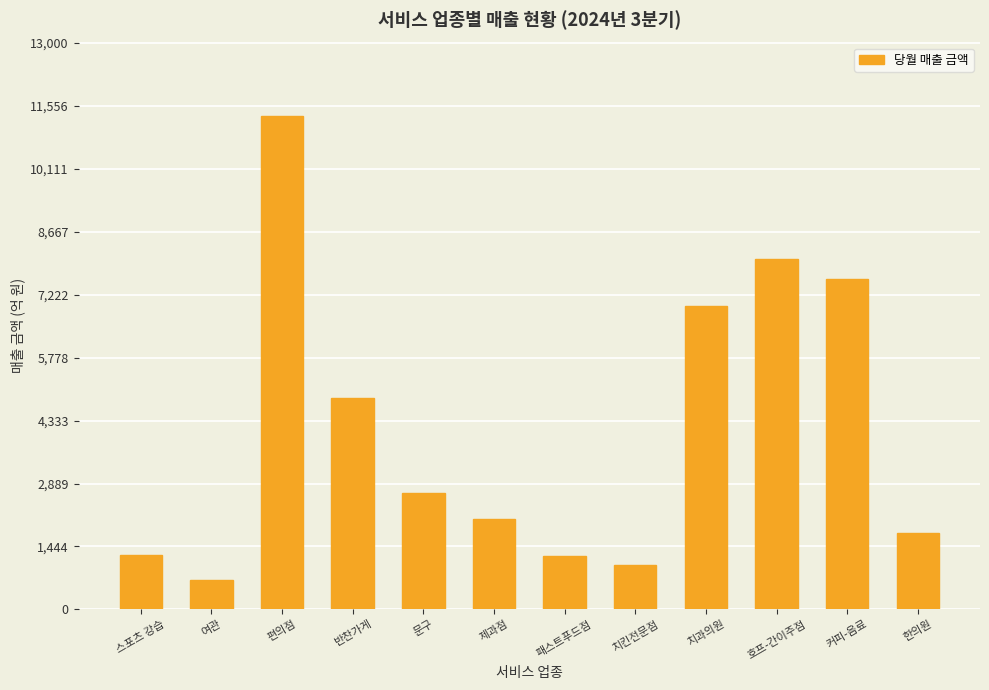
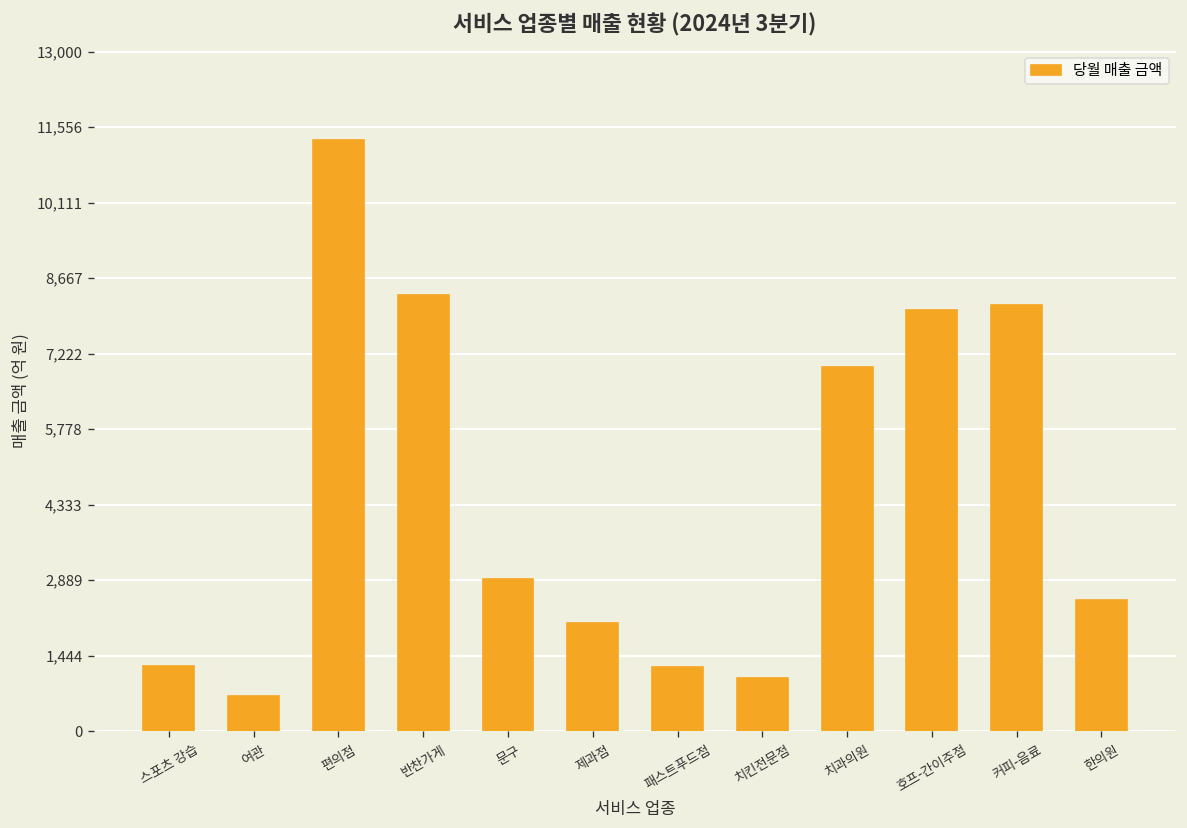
반찬가게: 4,900 -> 8,300
문구: 2,700 -> 2,900
커피-음료: 7,600 -> 8,200
한의원: 1,800 -> 2,500
